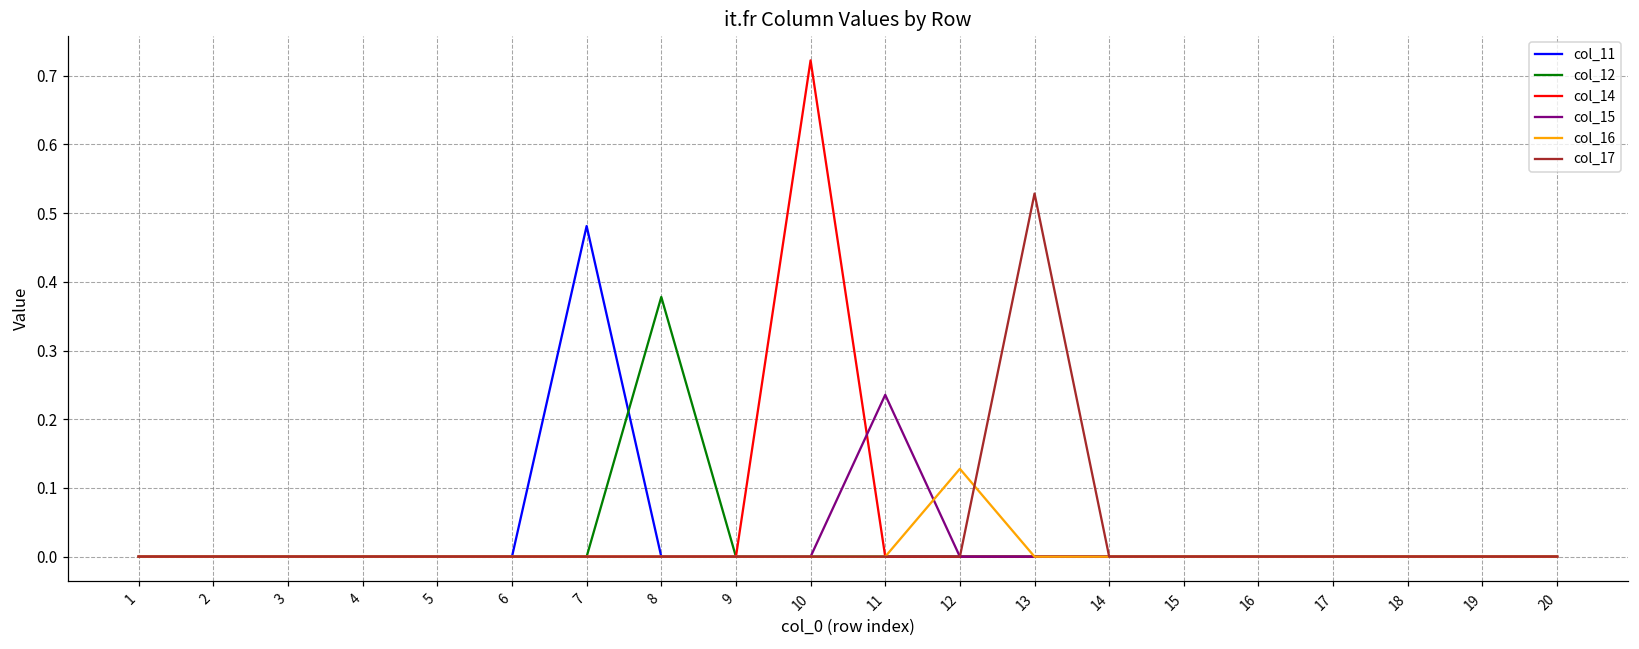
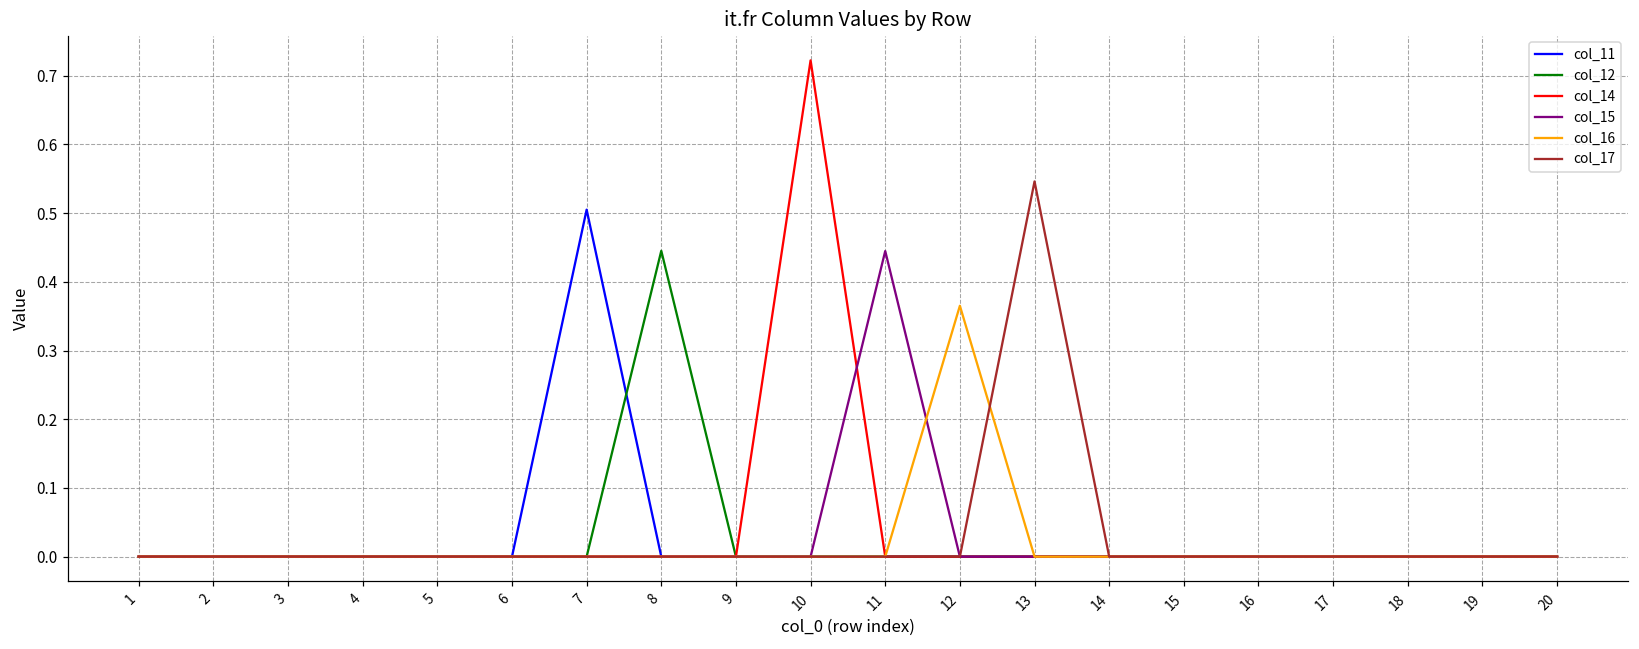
col_11, 7: 0.48 -> 0.50
col_12, 8: 0.38 -> 0.45
col_15, 11: 0.24 -> 0.44
col_16, 12: 0.13 -> 0.37
col_17, 13: 0.53 -> 0.55
